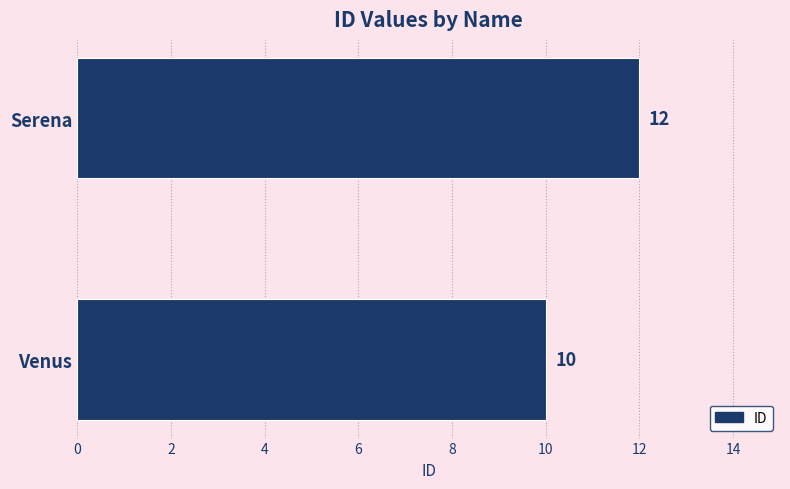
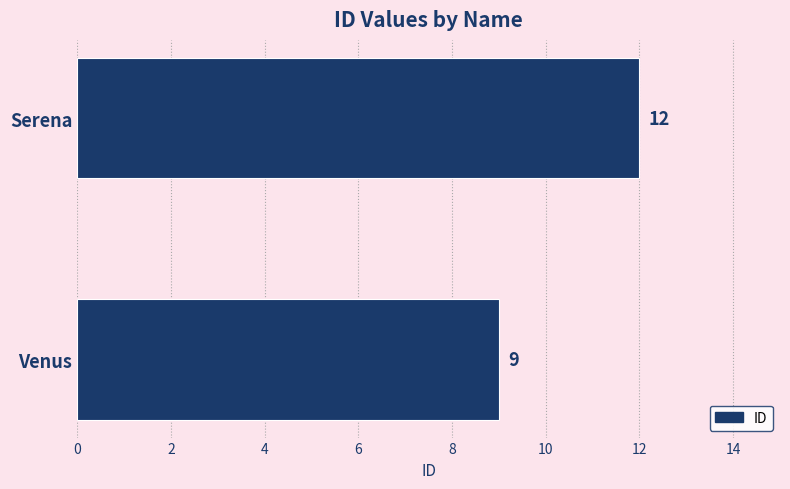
Venus: 10 -> 9
